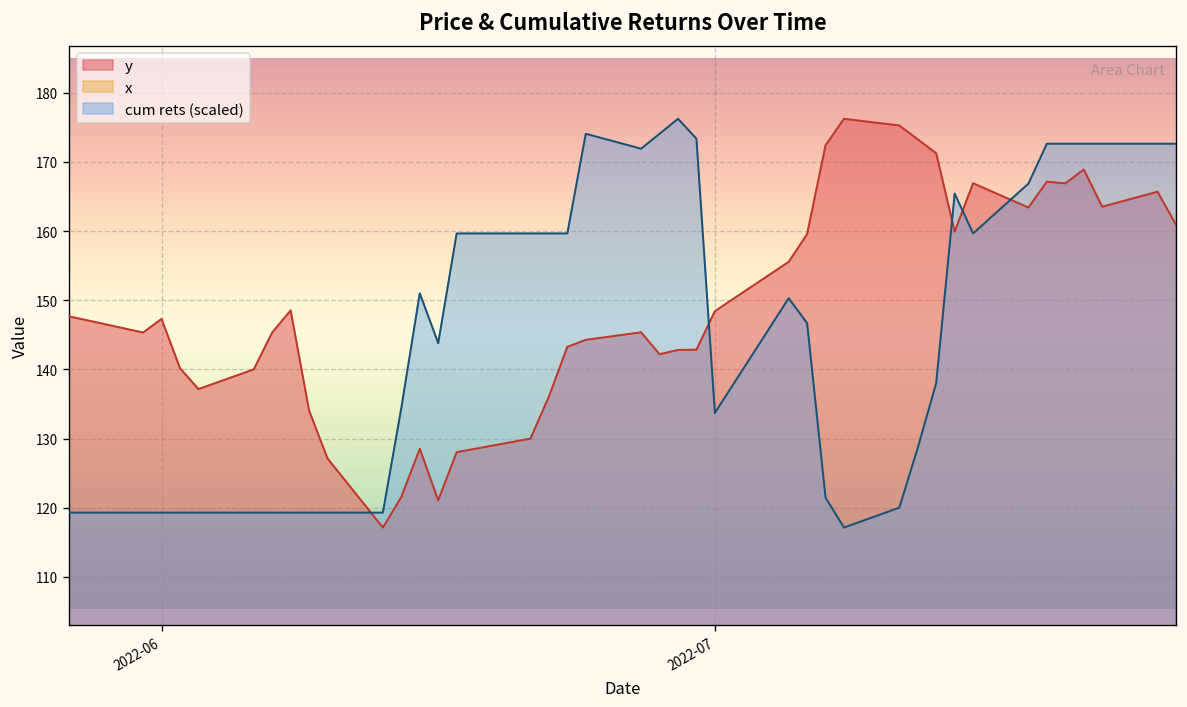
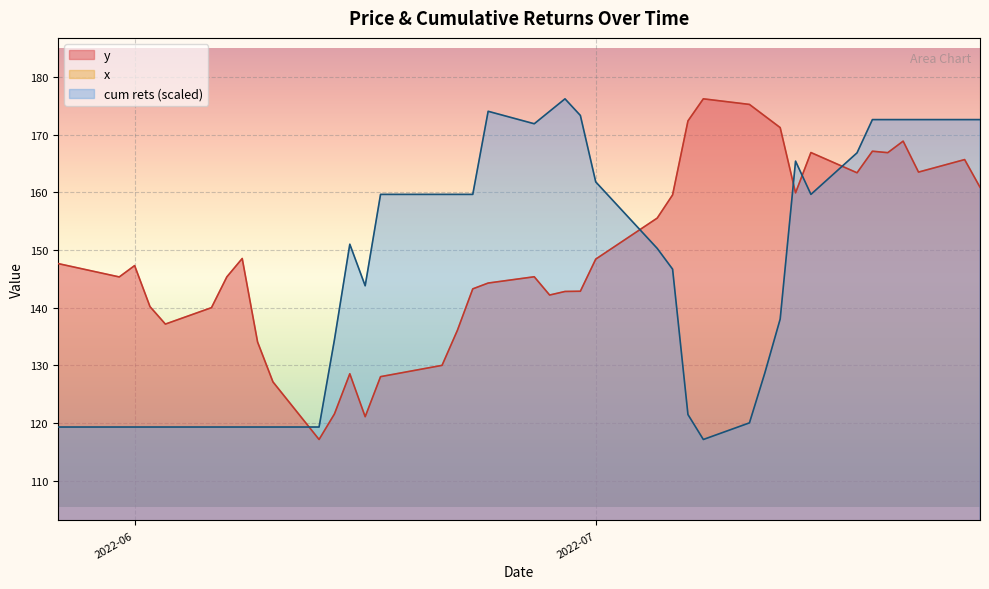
cum rets (scaled), 2022-07: 134 -> 162
